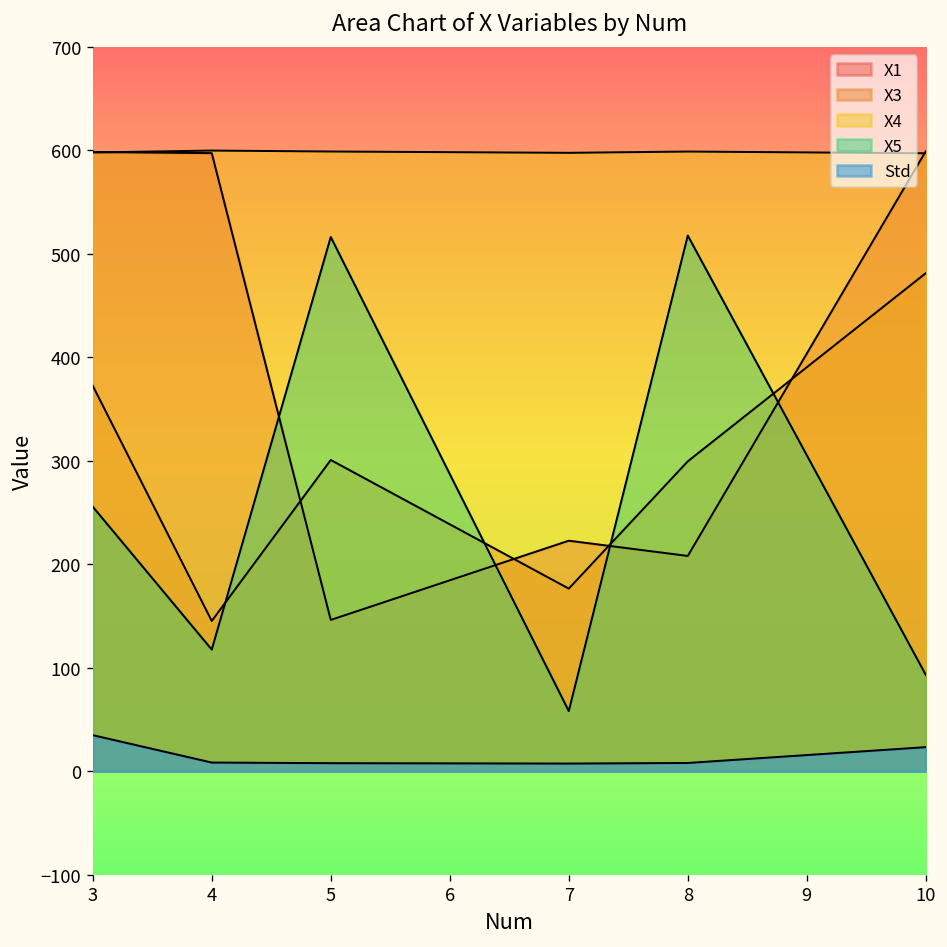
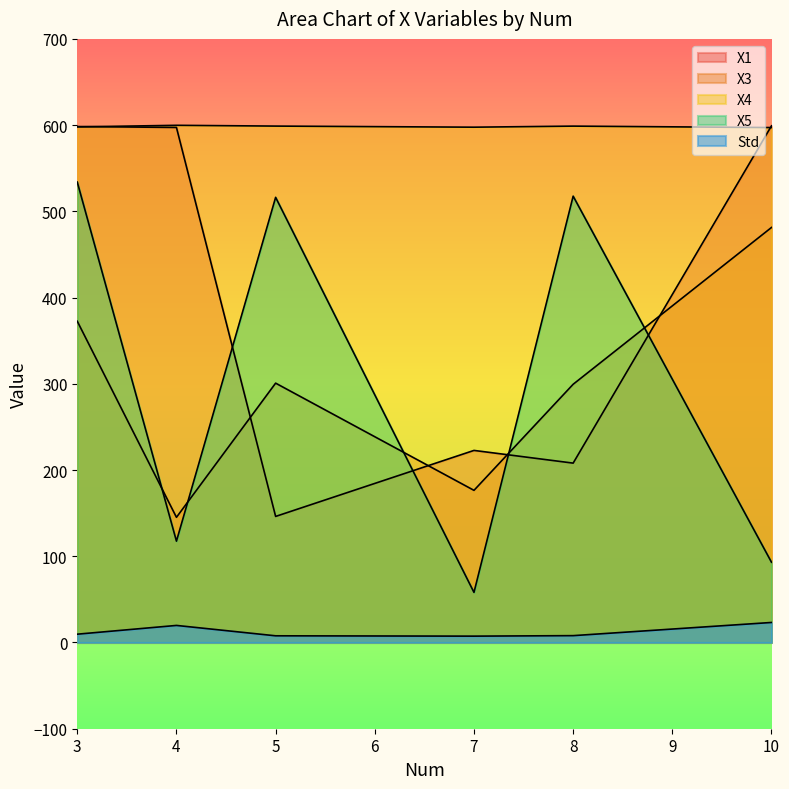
X5, 3: 260 -> 530
Std, 3: 30 -> 10
Std, 4: 10 -> 20
